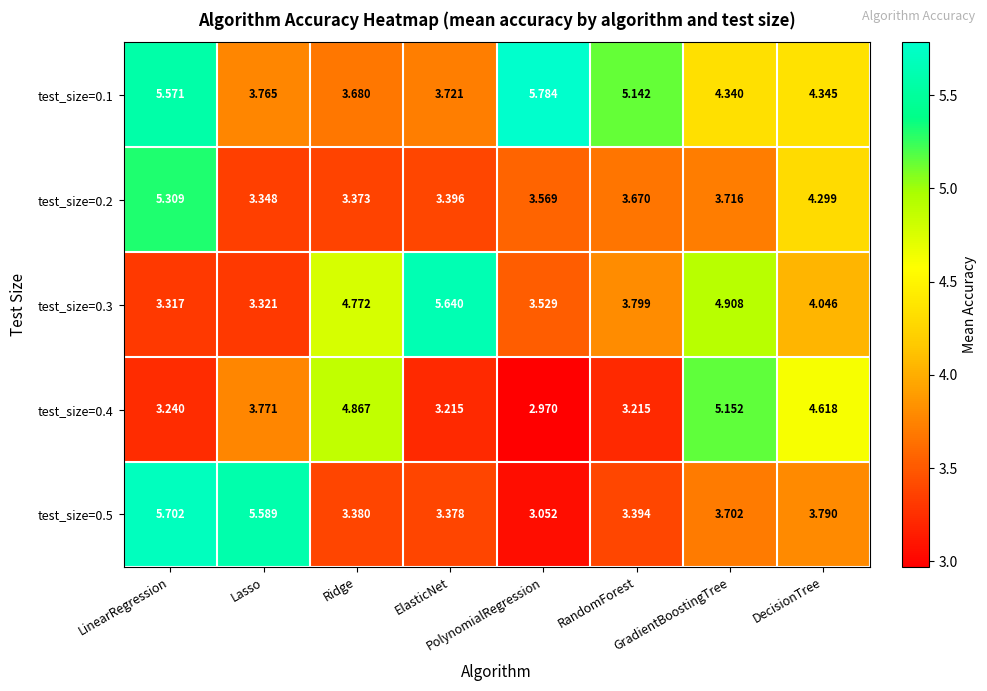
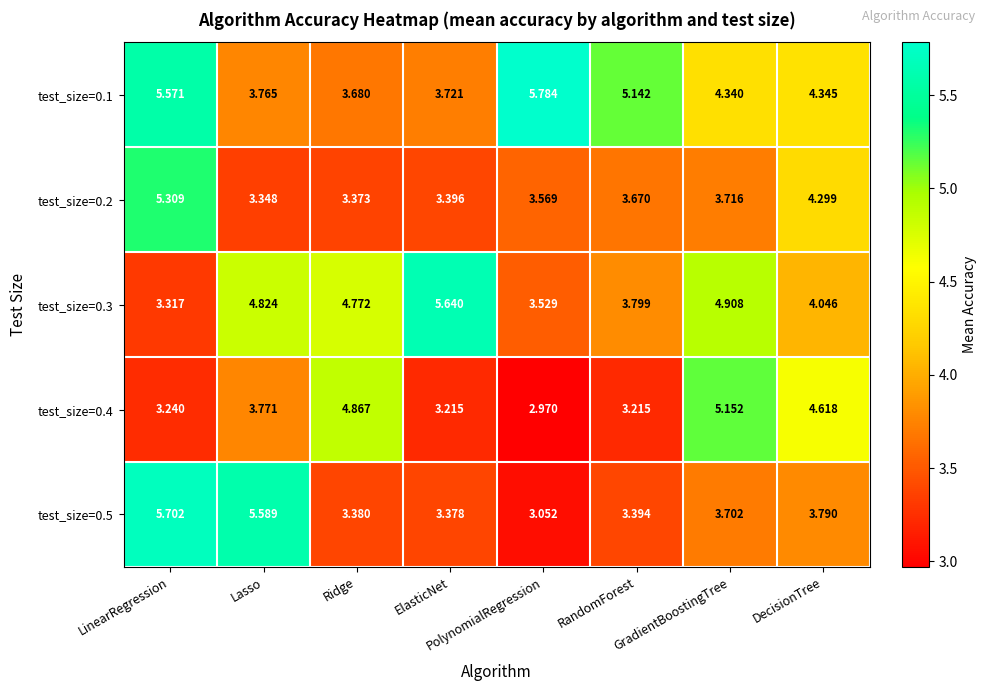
test_size=0.3, Lasso: 3.321 -> 4.824
